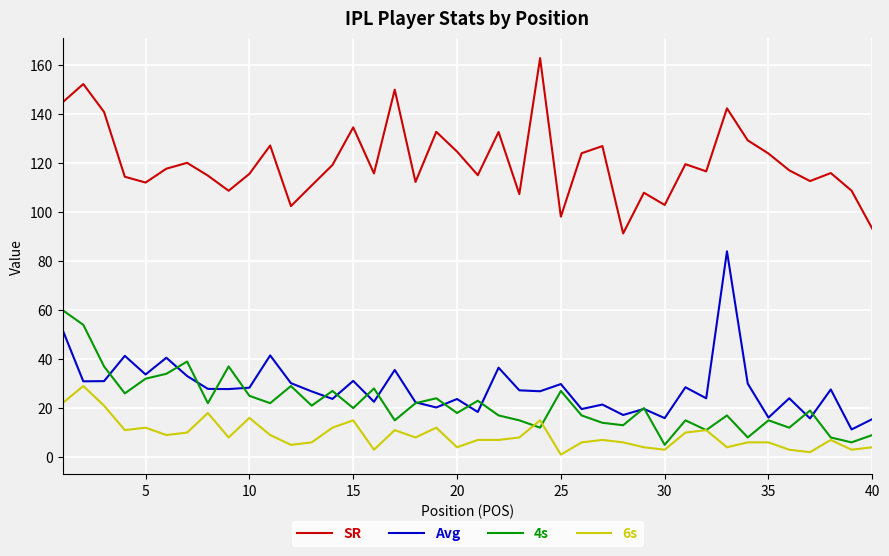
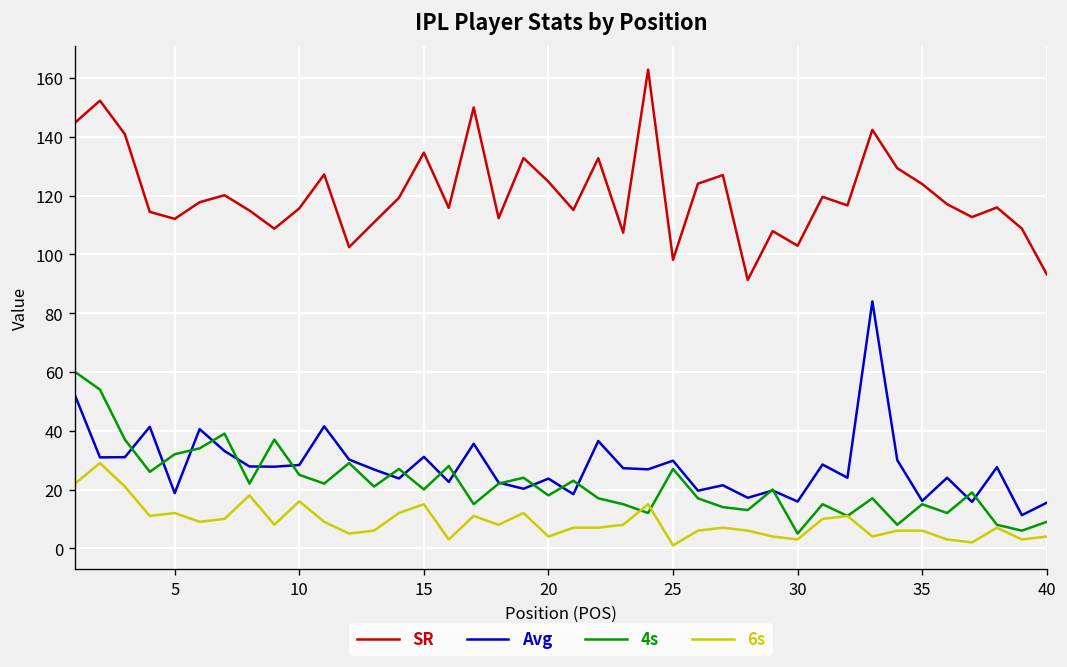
Avg, 5: 34 -> 19
